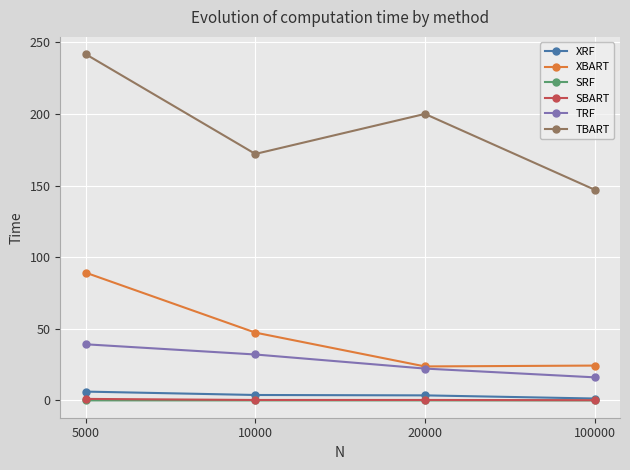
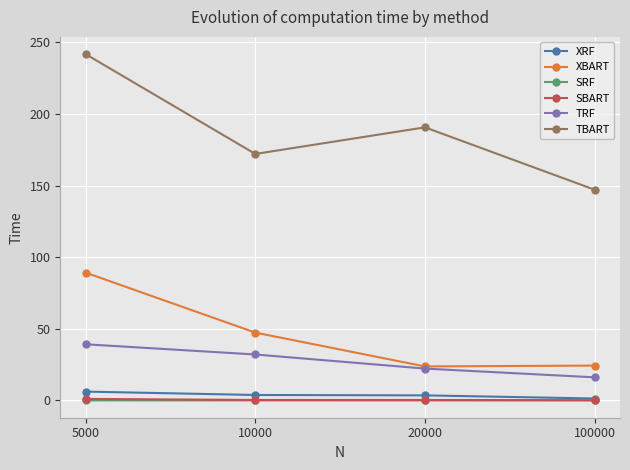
TBART, 20000: 200 -> 191
